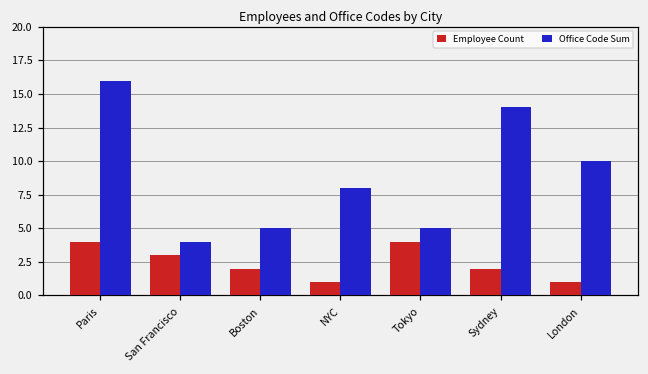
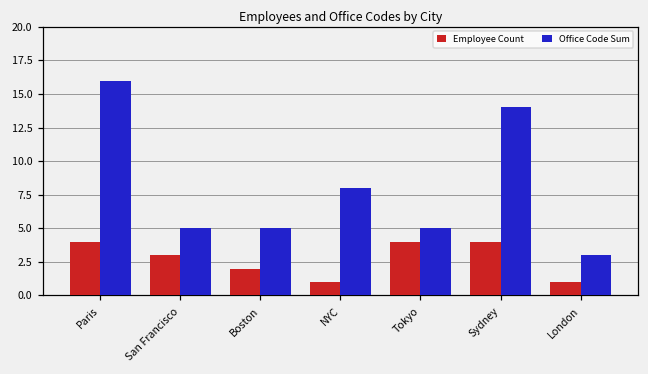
Office Code Sum, San Francisco: 4 -> 5
Employee Count, Sydney: 2 -> 4
Office Code Sum, London: 10 -> 3
